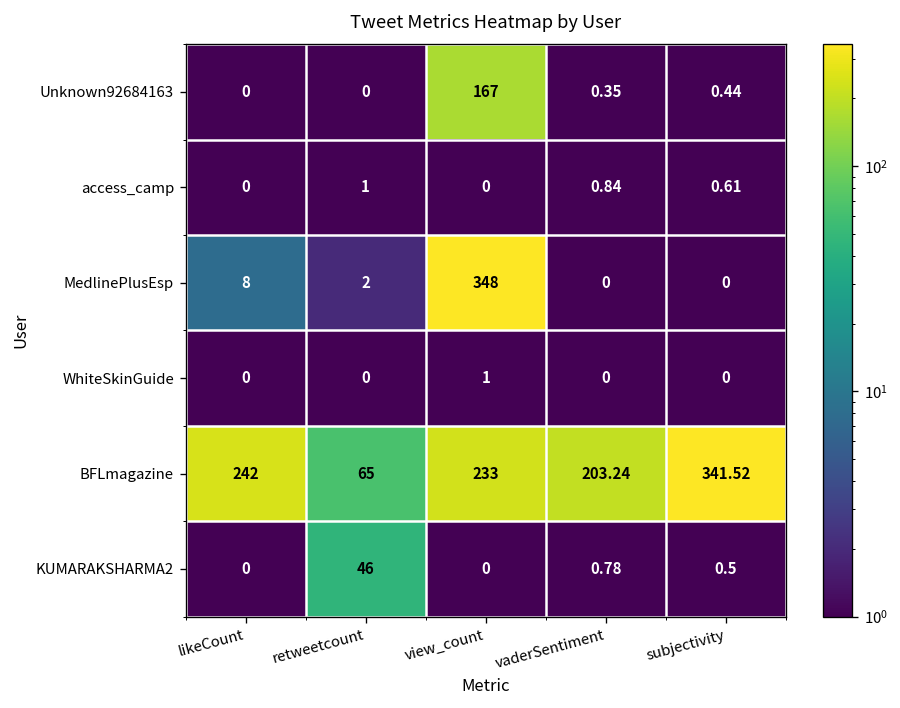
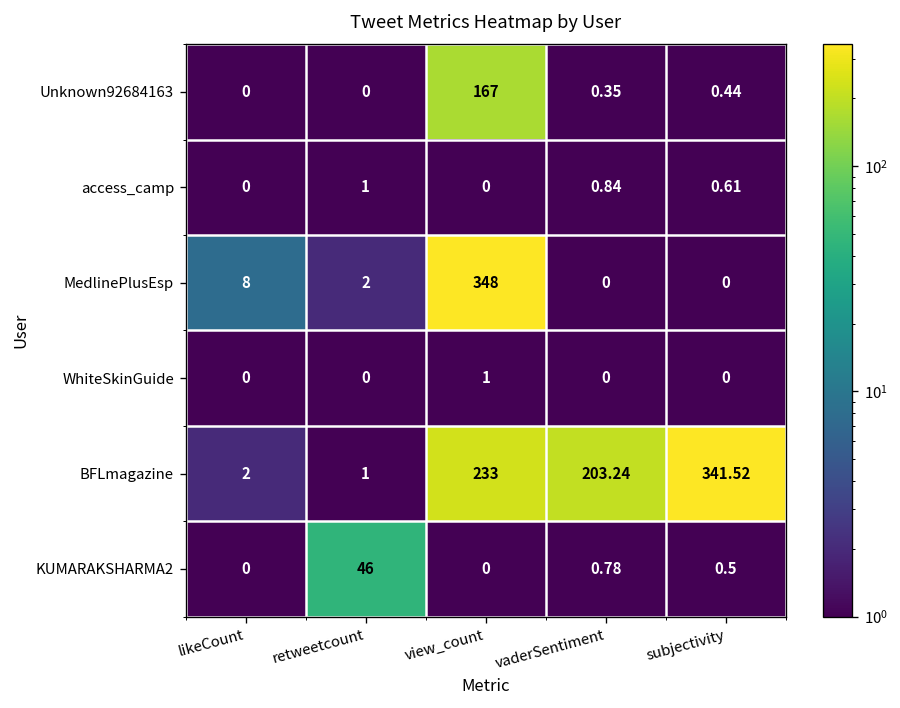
BFLmagazine, likeCount: 242 -> 2
BFLmagazine, retweetcount: 65 -> 1
